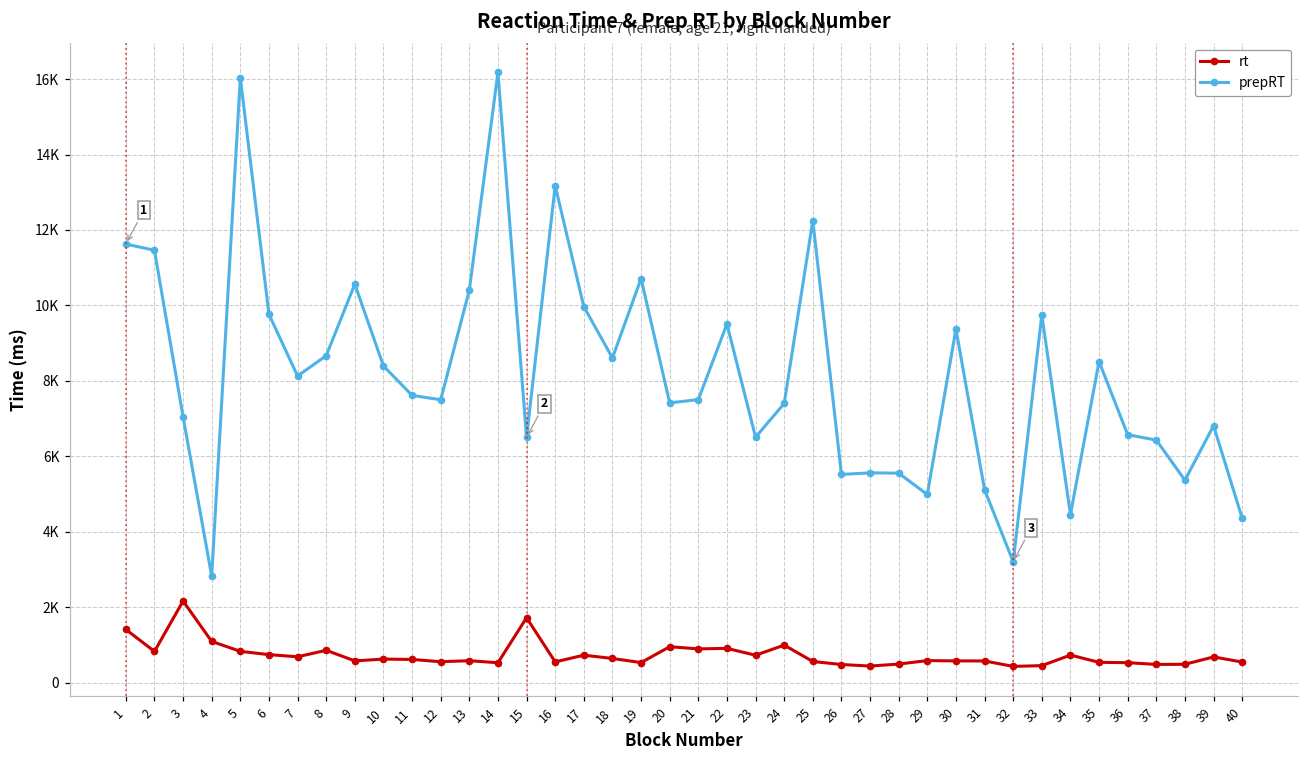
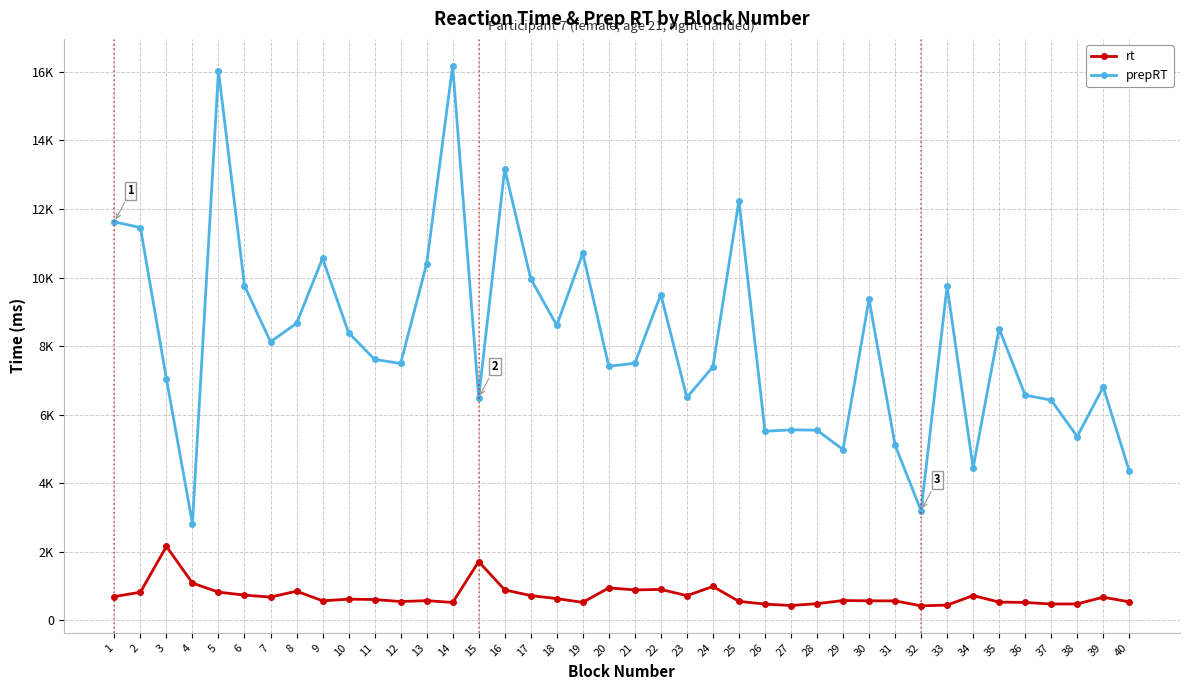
rt, 1: 1400 -> 700
rt, 16: 500 -> 900
